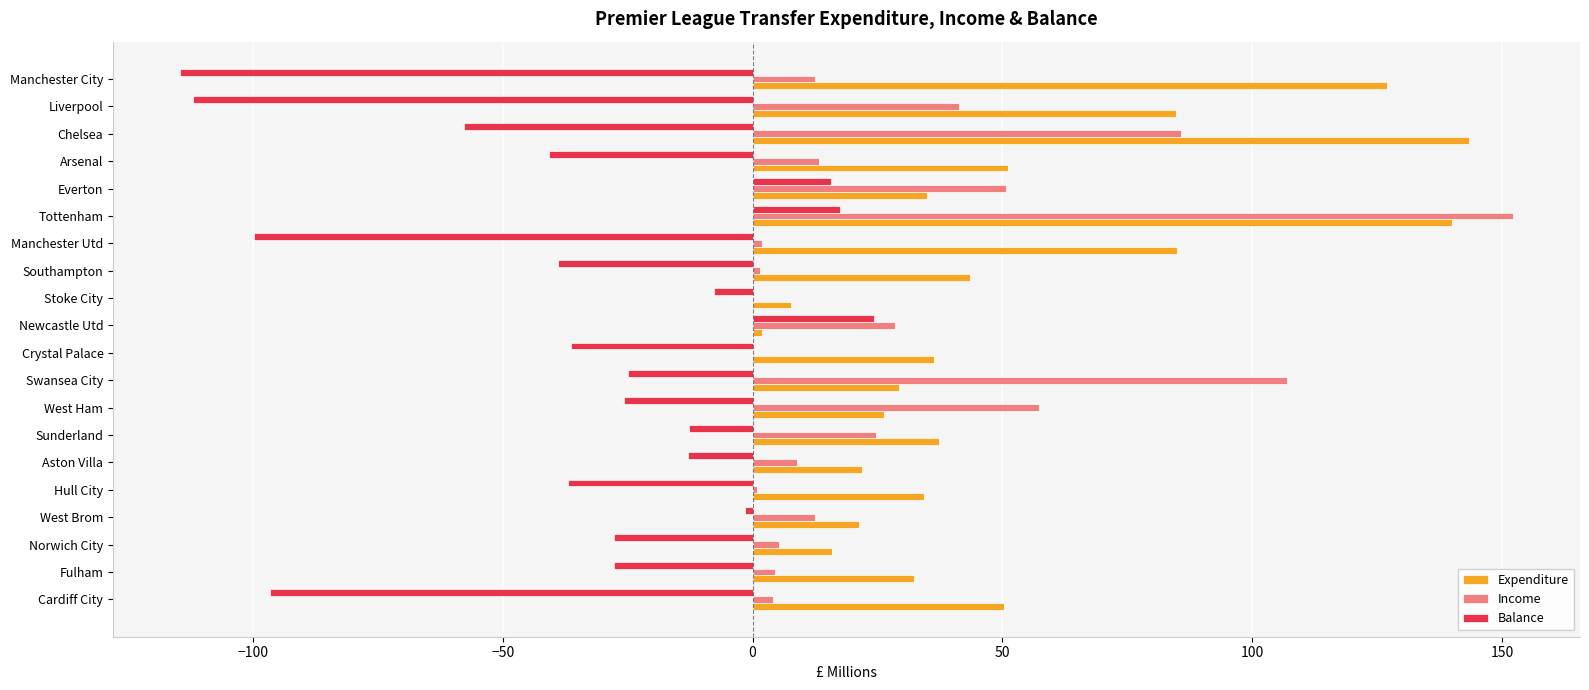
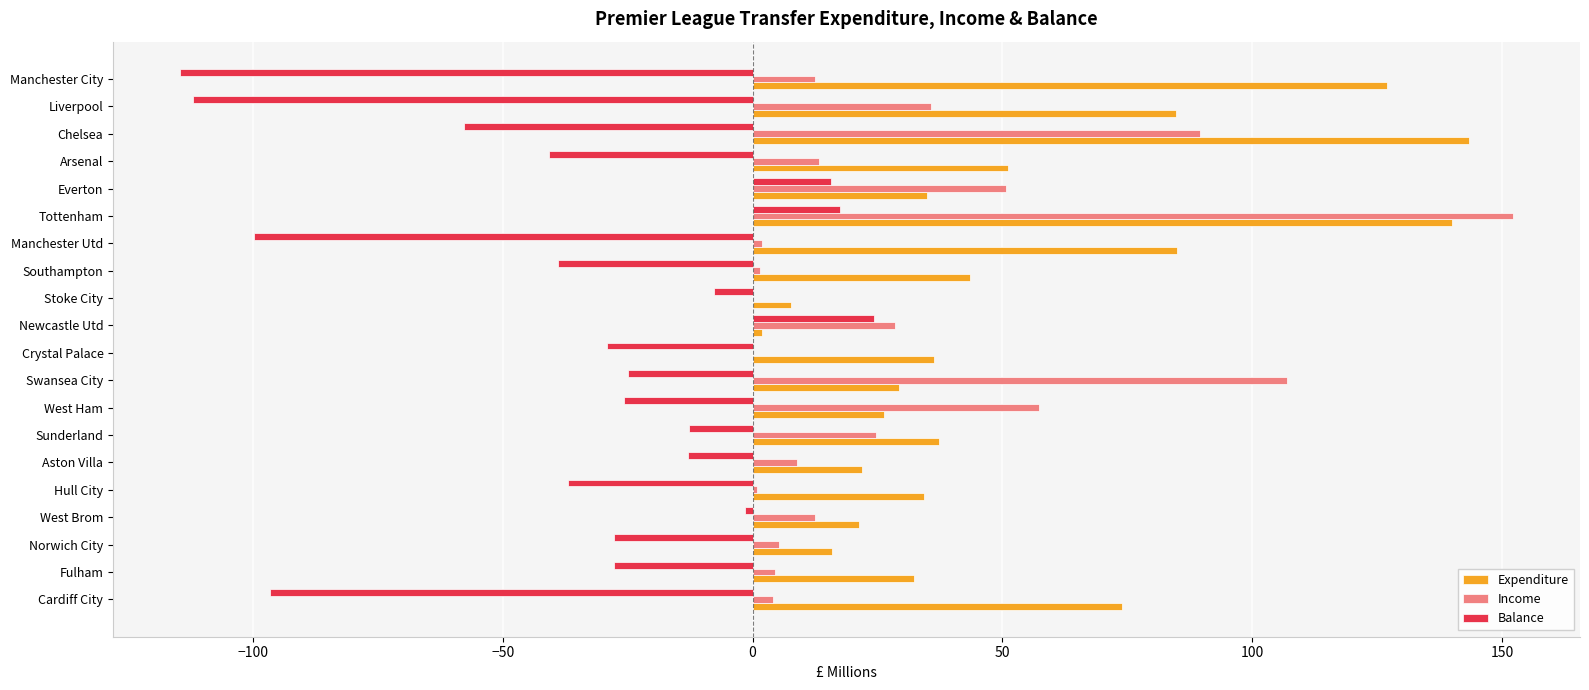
Income, Liverpool: 41 -> 36
Income, Chelsea: 86 -> 90
Balance, Crystal Palace: -36 -> -29
Expenditure, Cardiff City: 50 -> 74
